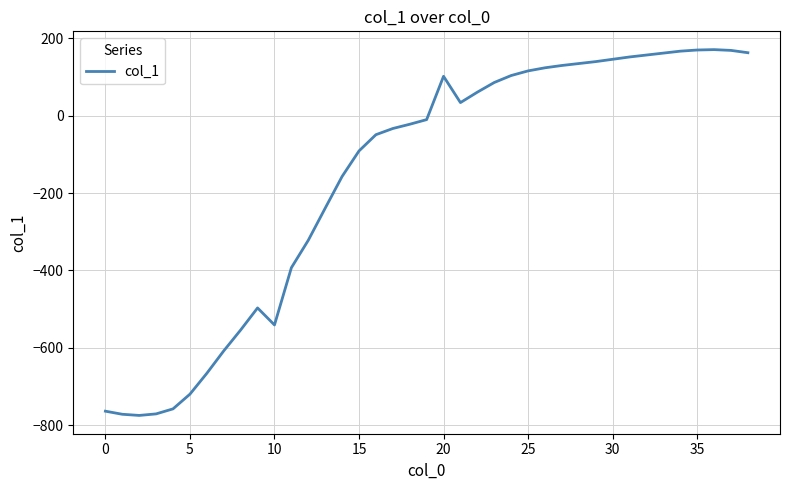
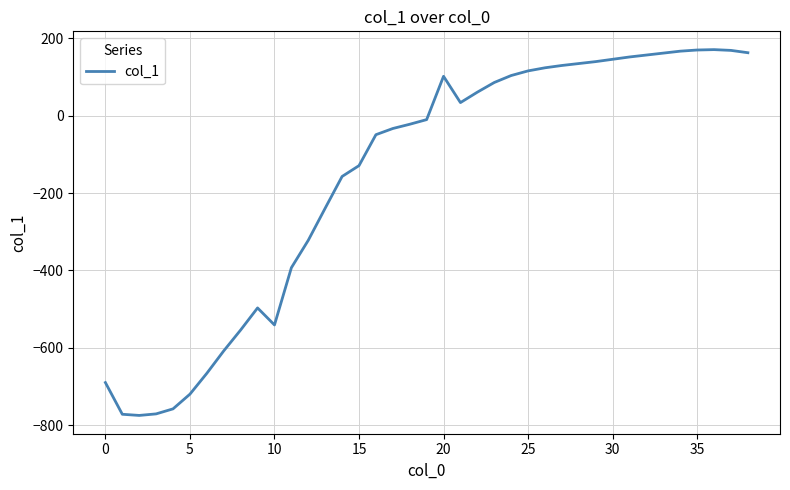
0: -760 -> -690
15: -90 -> -130
